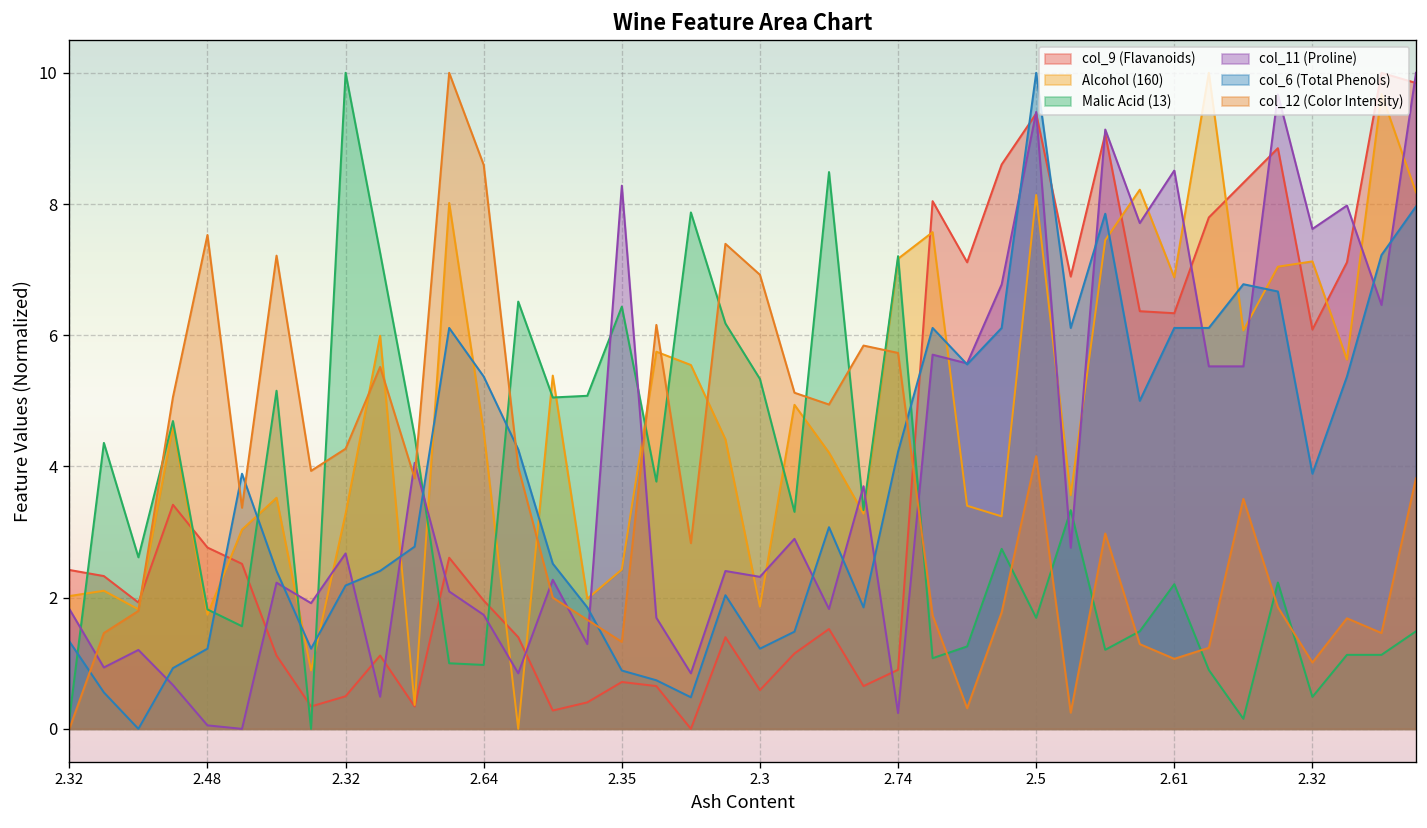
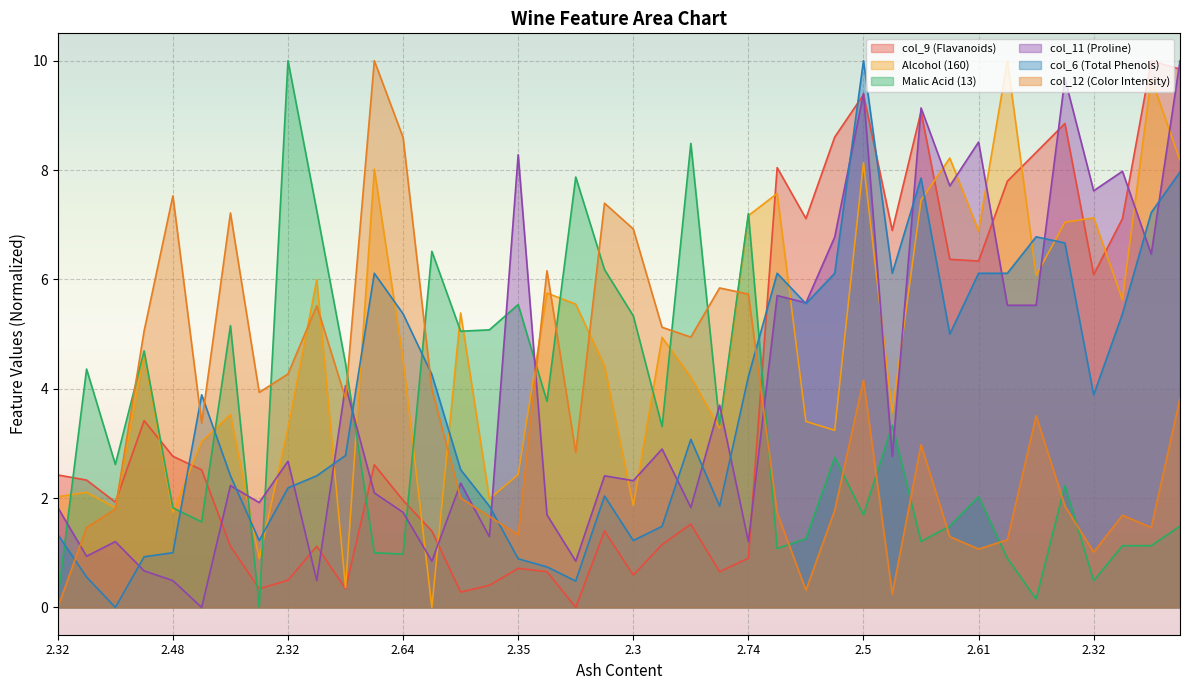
col_11 (Proline), 2.48: 0.1 -> 0.5
col_6 (Total Phenols), 2.48: 1.2 -> 1.0
Malic Acid (13), 2.35: 6.4 -> 5.5
col_11 (Proline), 2.74: 0.2 -> 1.2
Malic Acid (13), 2.61: 2.2 -> 2.0
